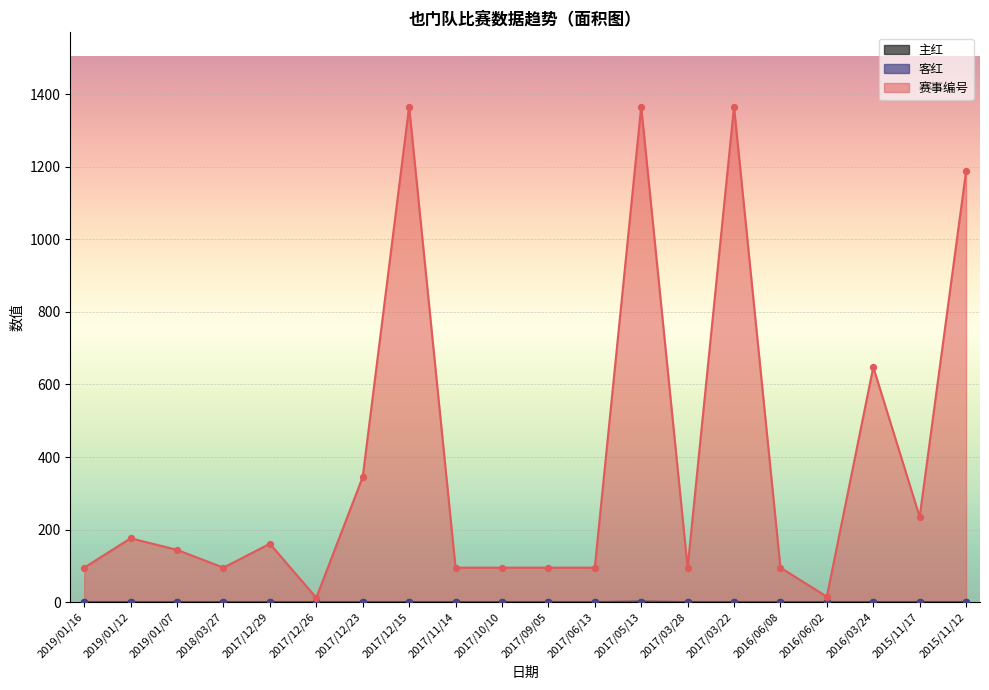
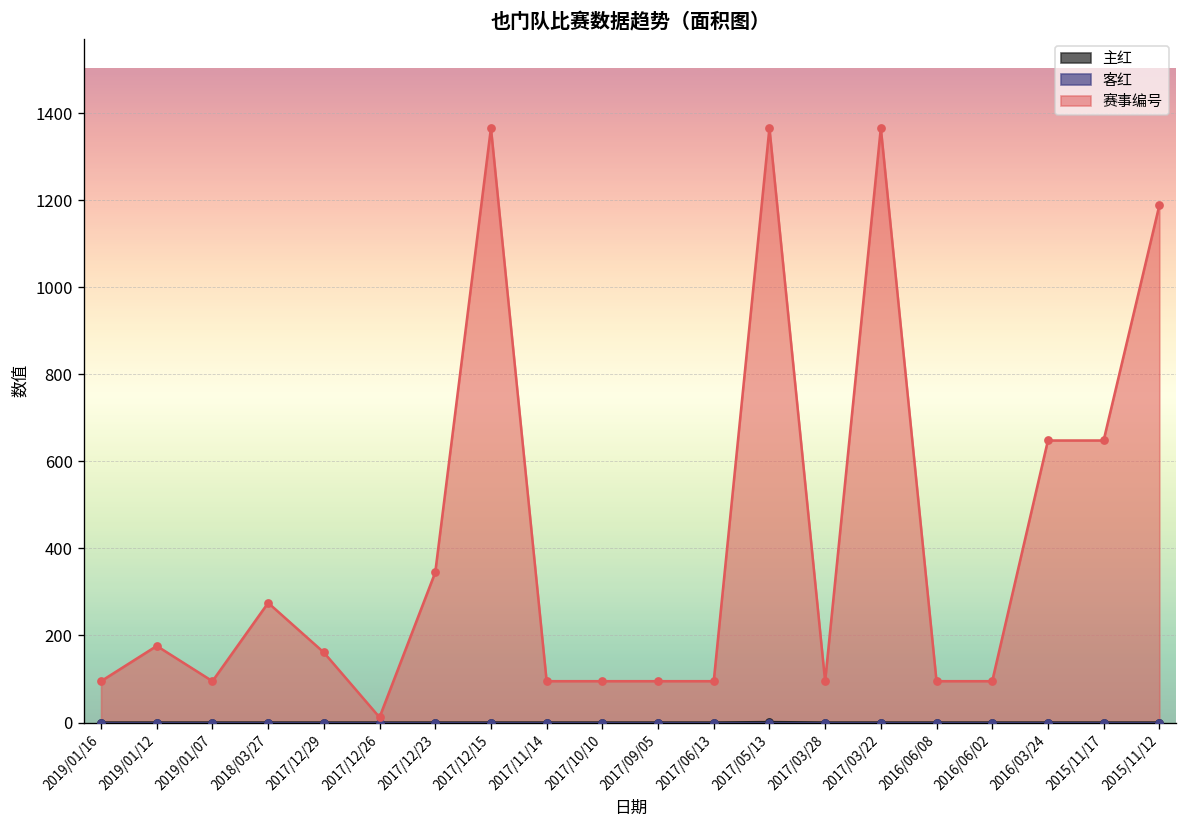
赛事编号, 2019/01/07: 140 -> 100
赛事编号, 2018/03/27: 100 -> 280
赛事编号, 2016/06/02: 20 -> 100
赛事编号, 2015/11/17: 240 -> 650
